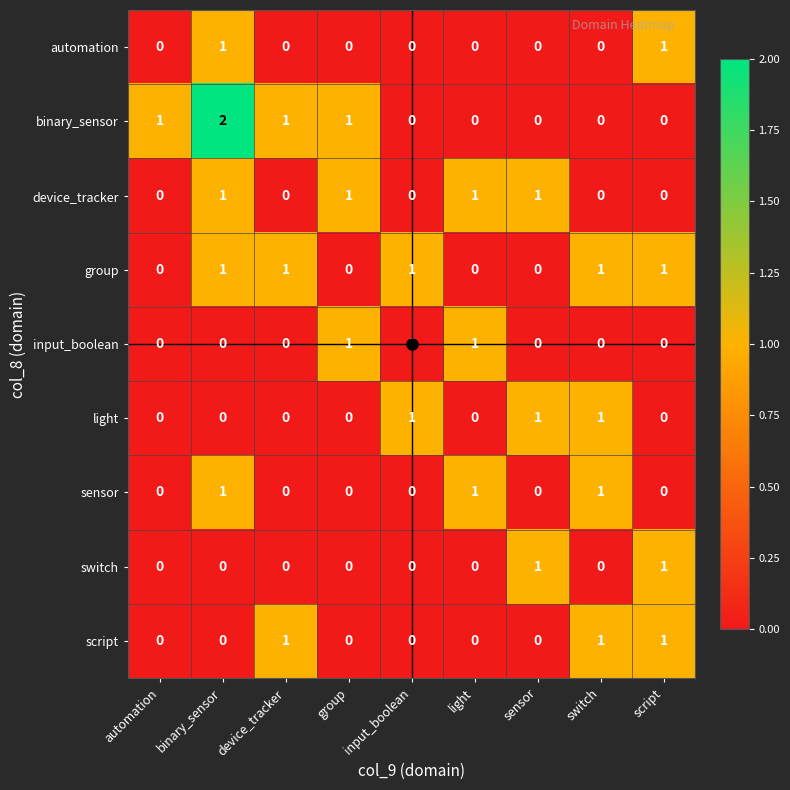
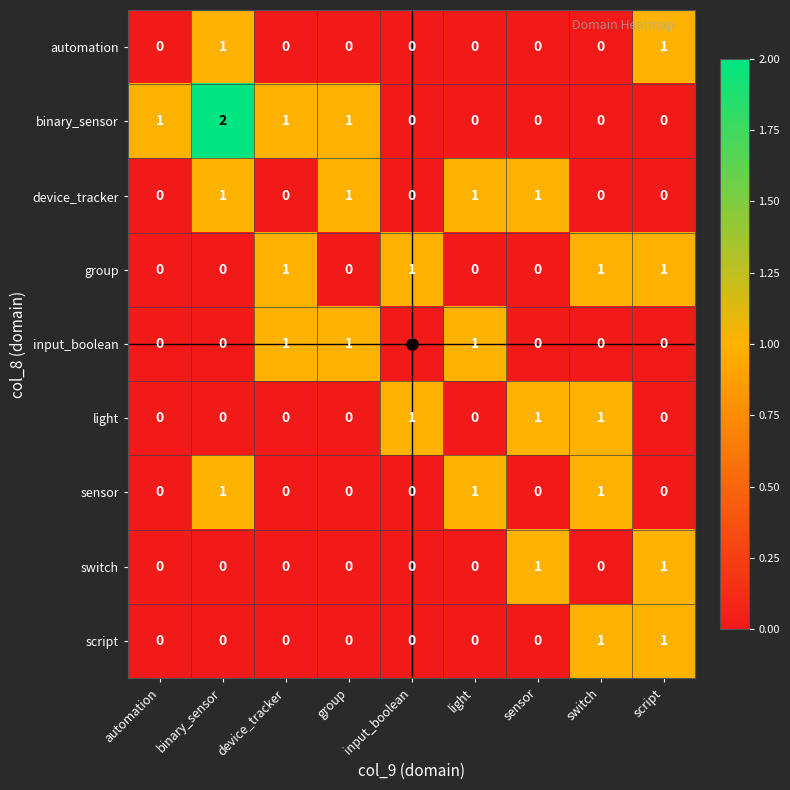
group, binary_sensor: 1 -> 0
input_boolean, device_tracker: 0 -> 1
script, device_tracker: 1 -> 0
